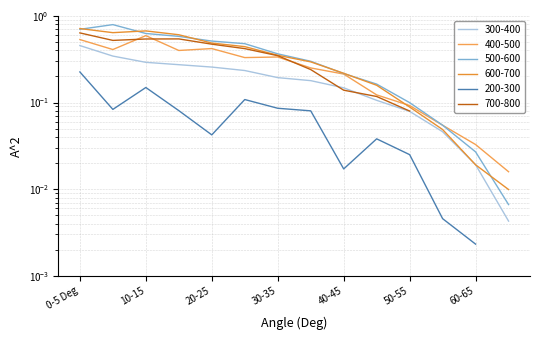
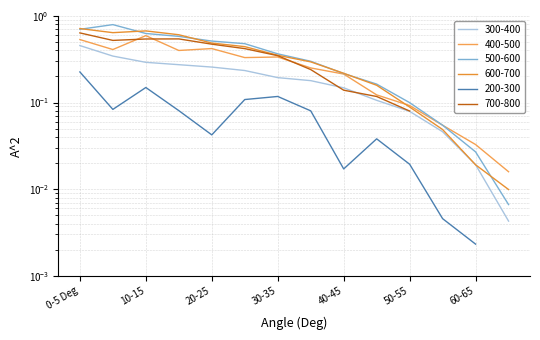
200-300, 30-35: 0.09 -> 0.12
200-300, 50-55: 0.025 -> 0.019
